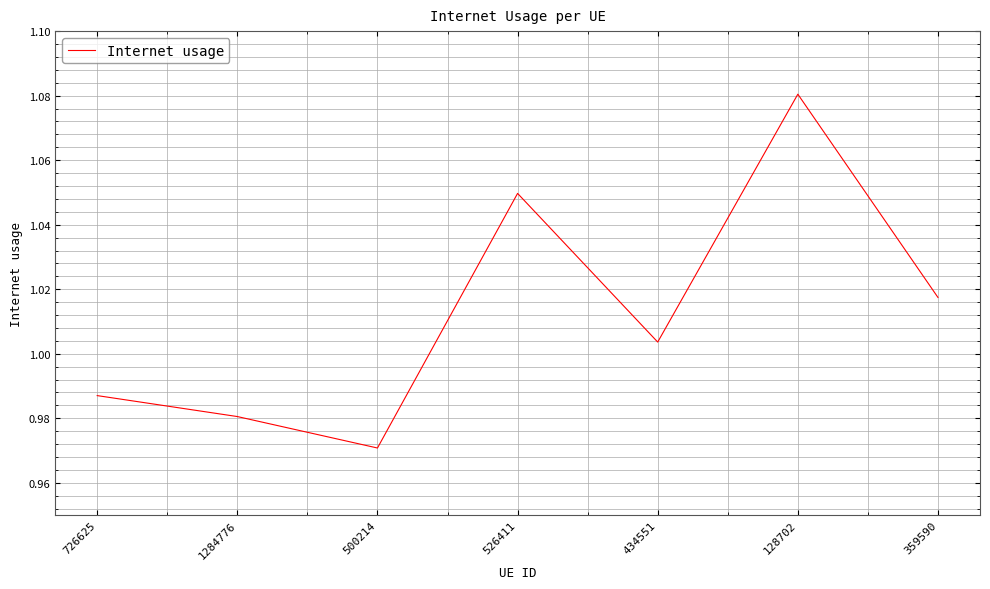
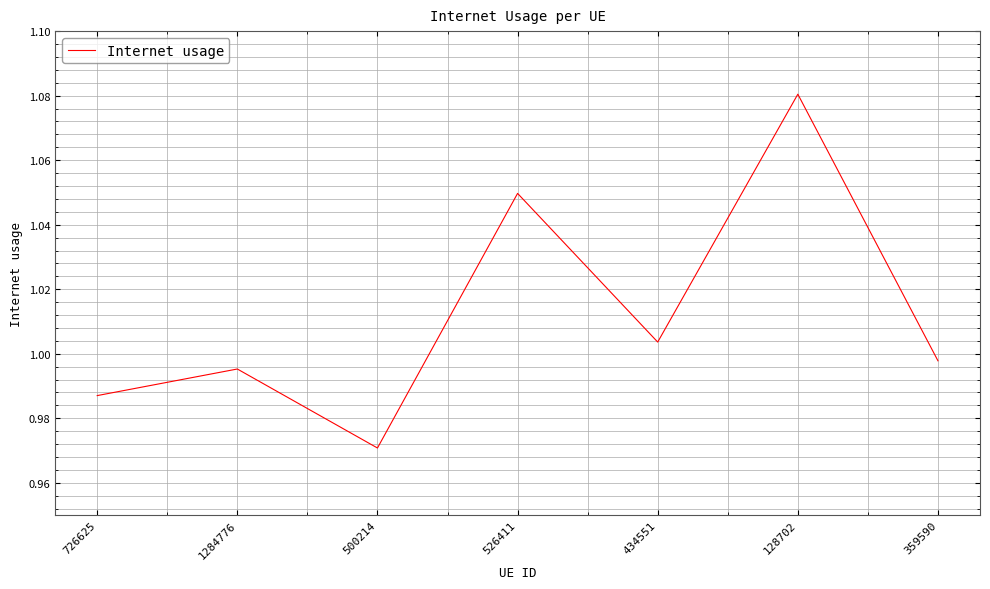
1284776: 0.981 -> 0.995
359590: 1.017 -> 0.998
